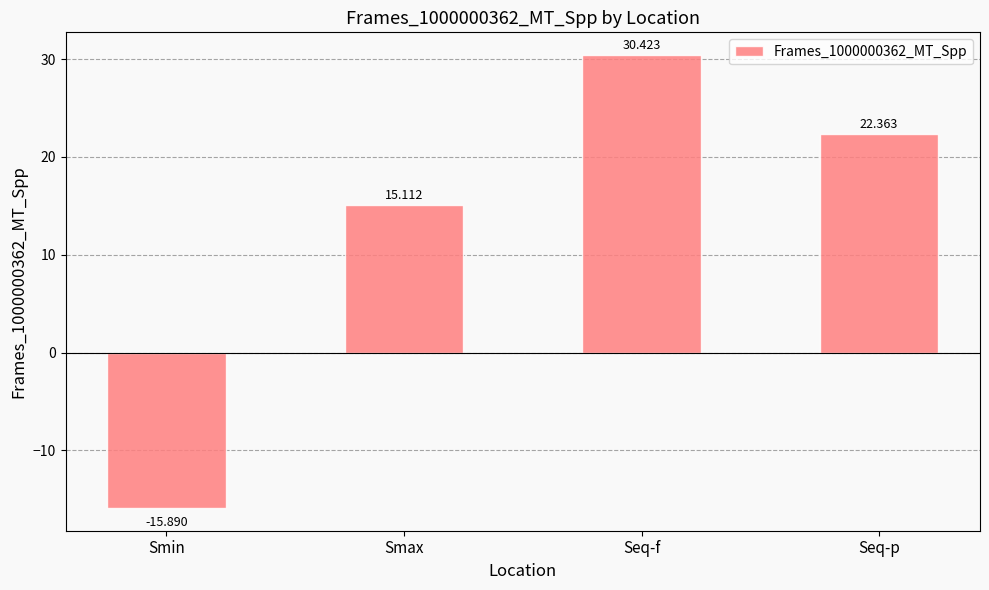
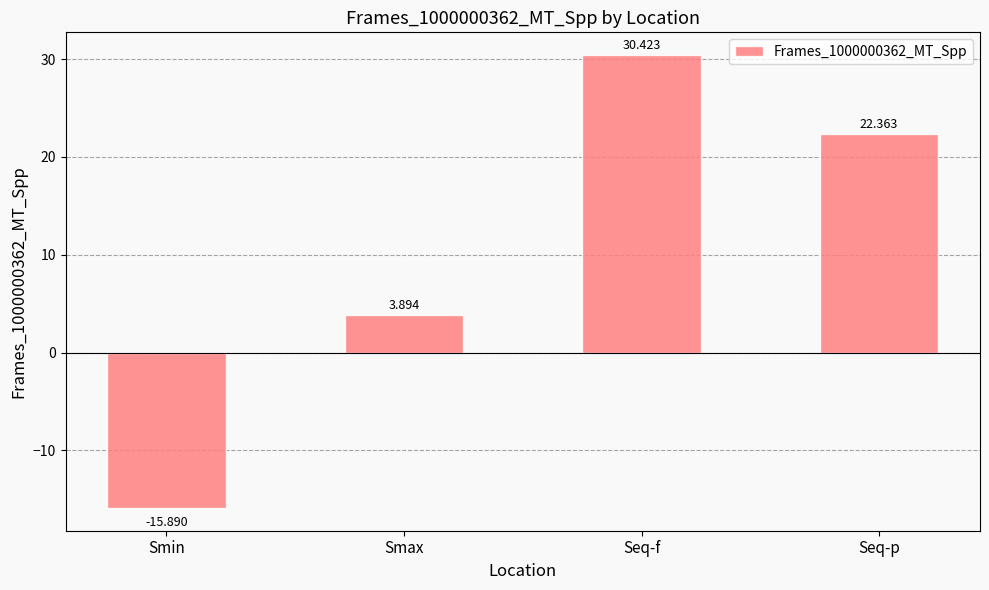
Smax: 15.112 -> 3.894
